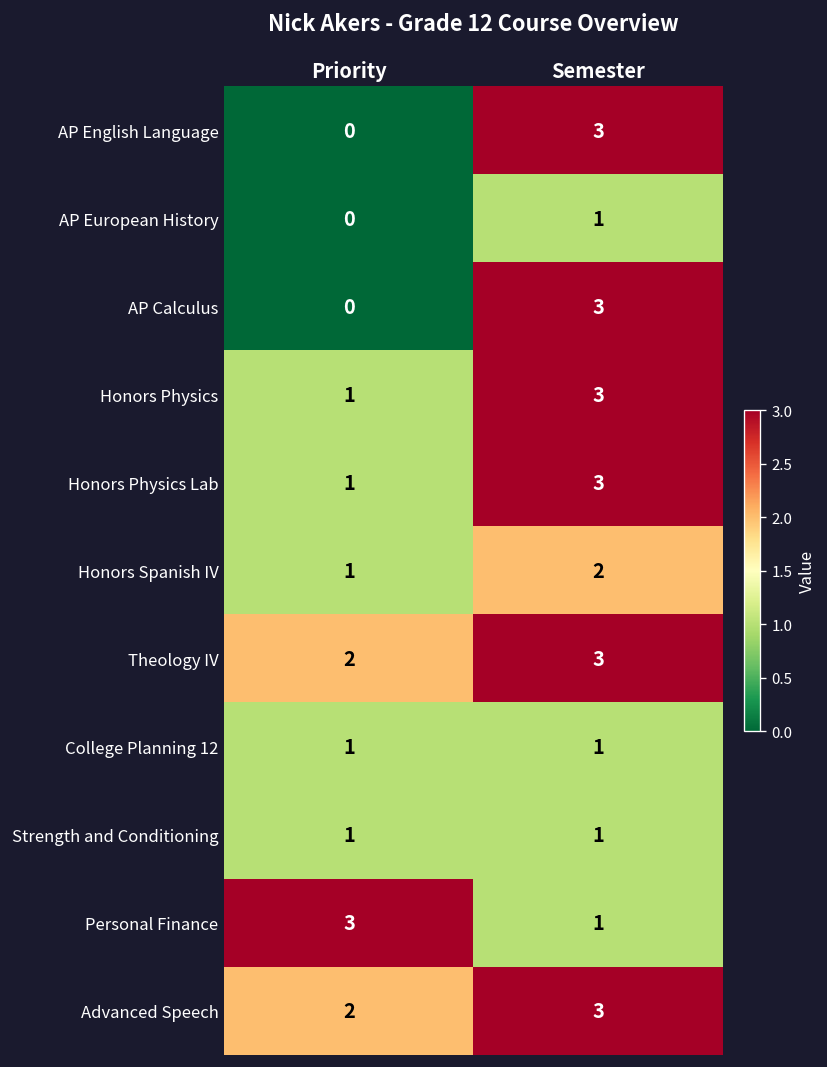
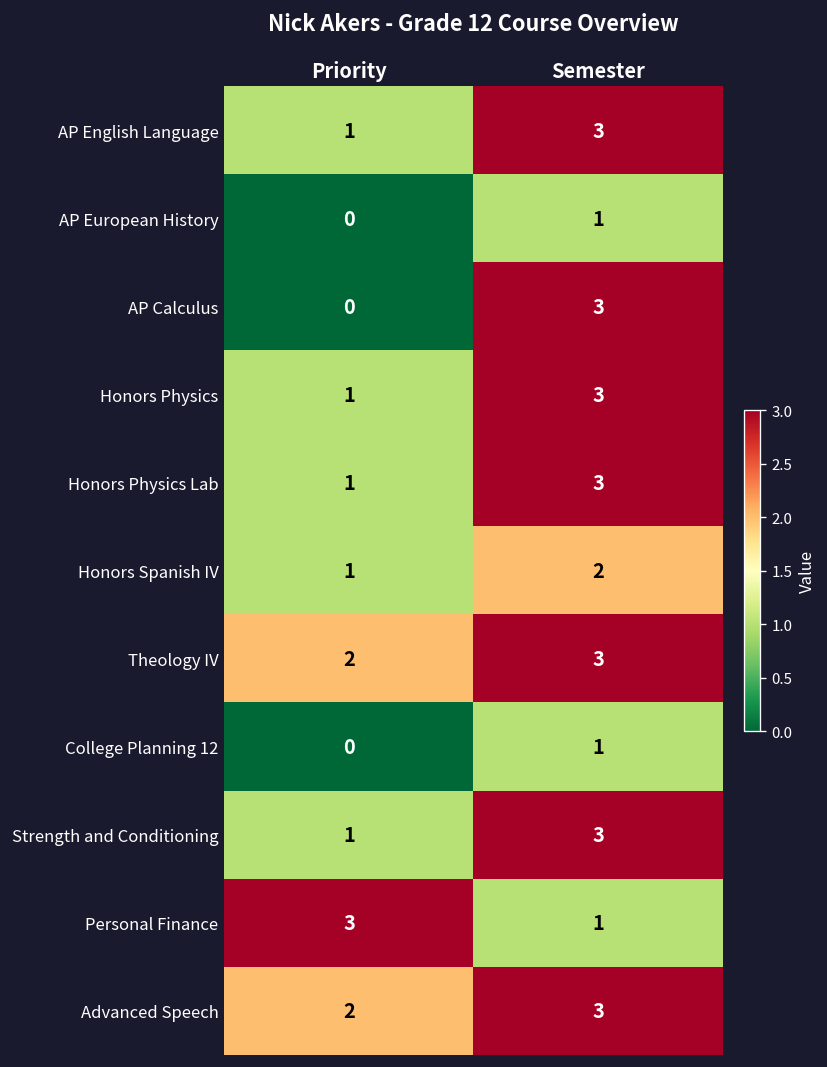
AP English Language, Priority: 0 -> 1
College Planning 12, Priority: 1 -> 0
Strength and Conditioning, Semester: 1 -> 3
